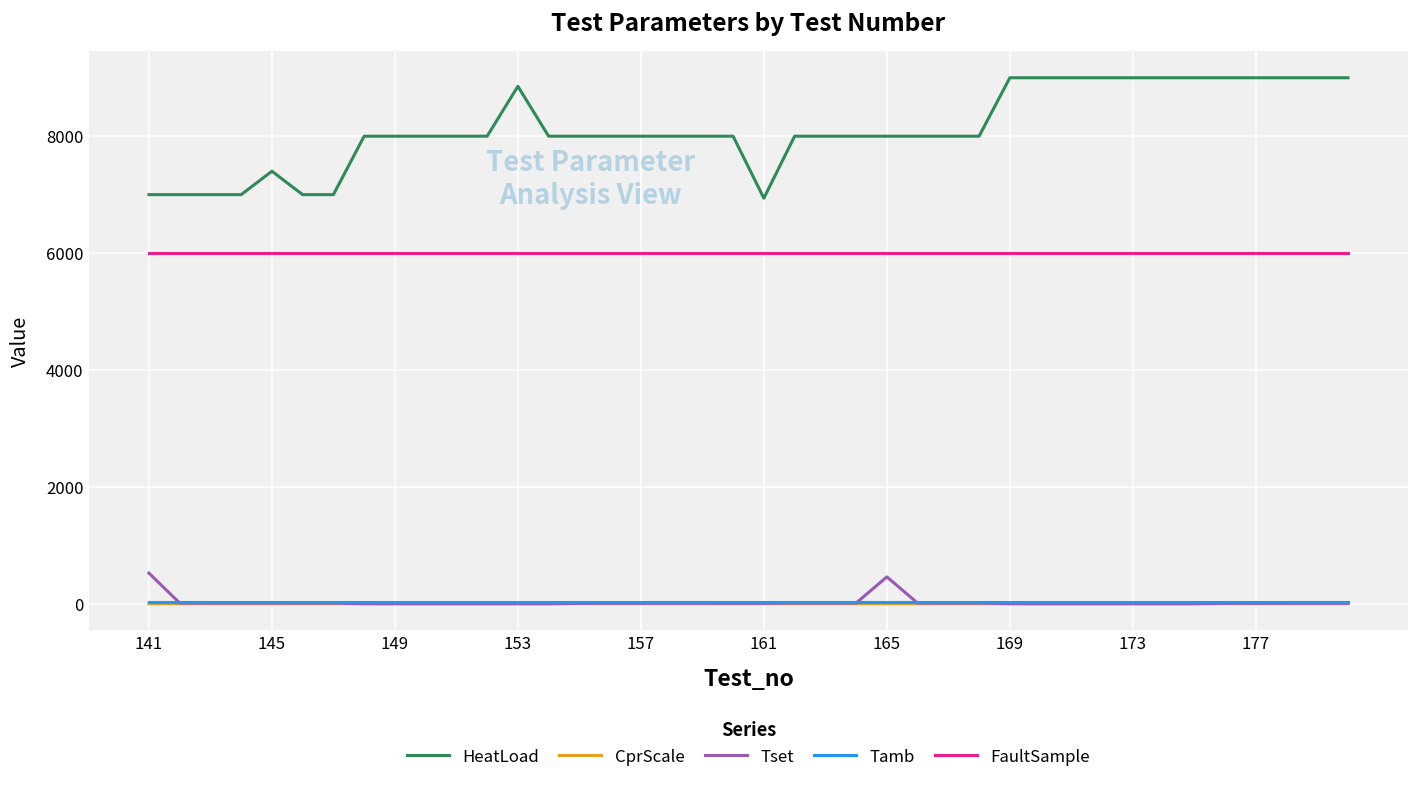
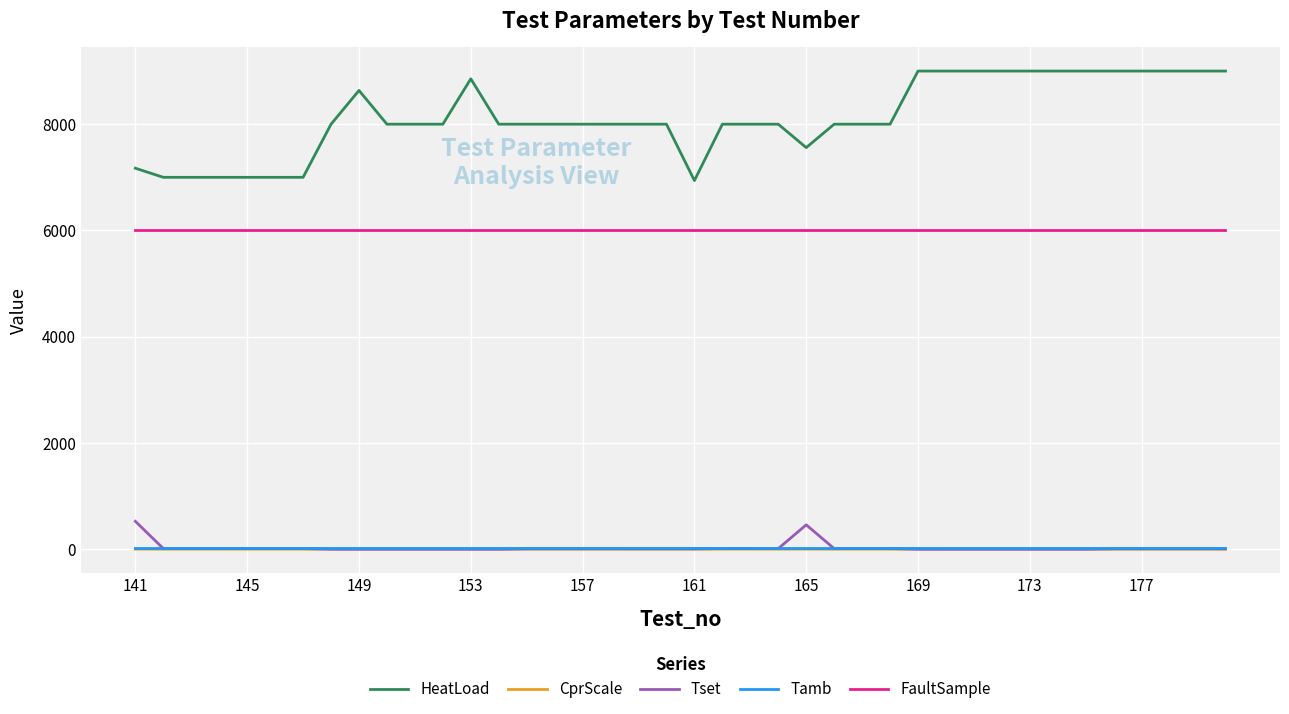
HeatLoad, 141: 7000 -> 7200
HeatLoad, 145: 7400 -> 7000
HeatLoad, 149: 8000 -> 8600
HeatLoad, 165: 8000 -> 7600
